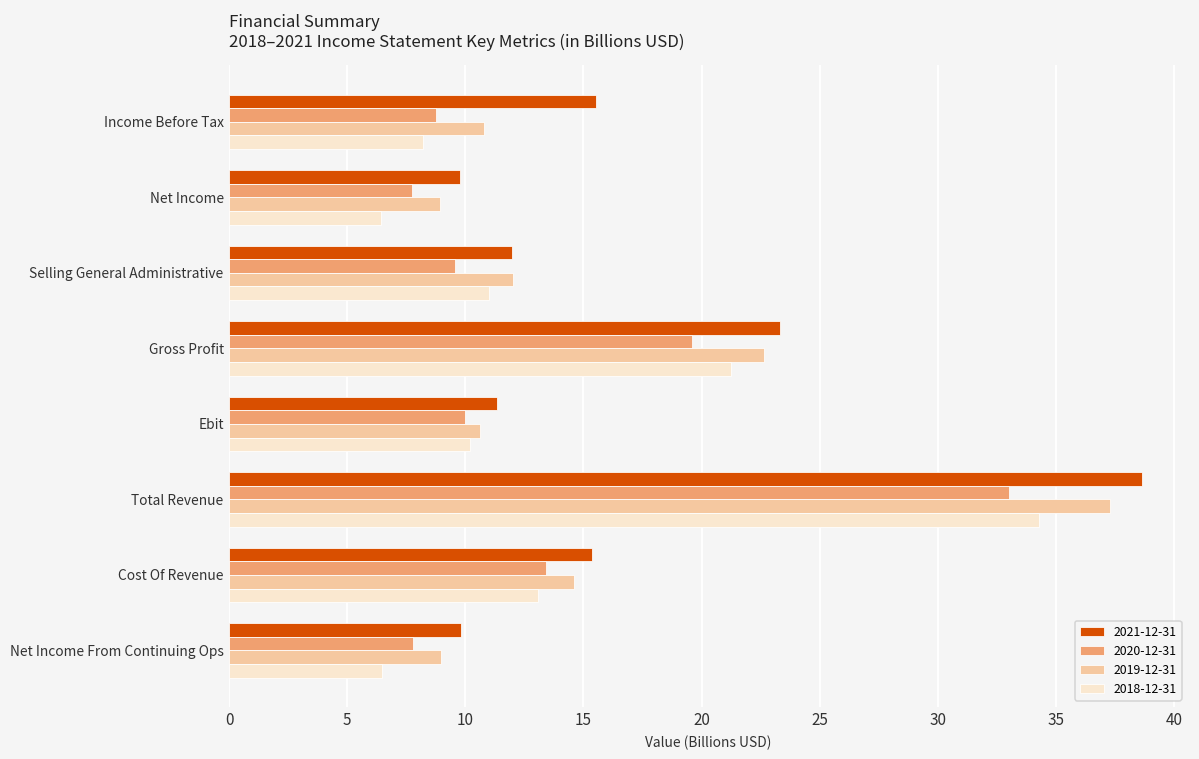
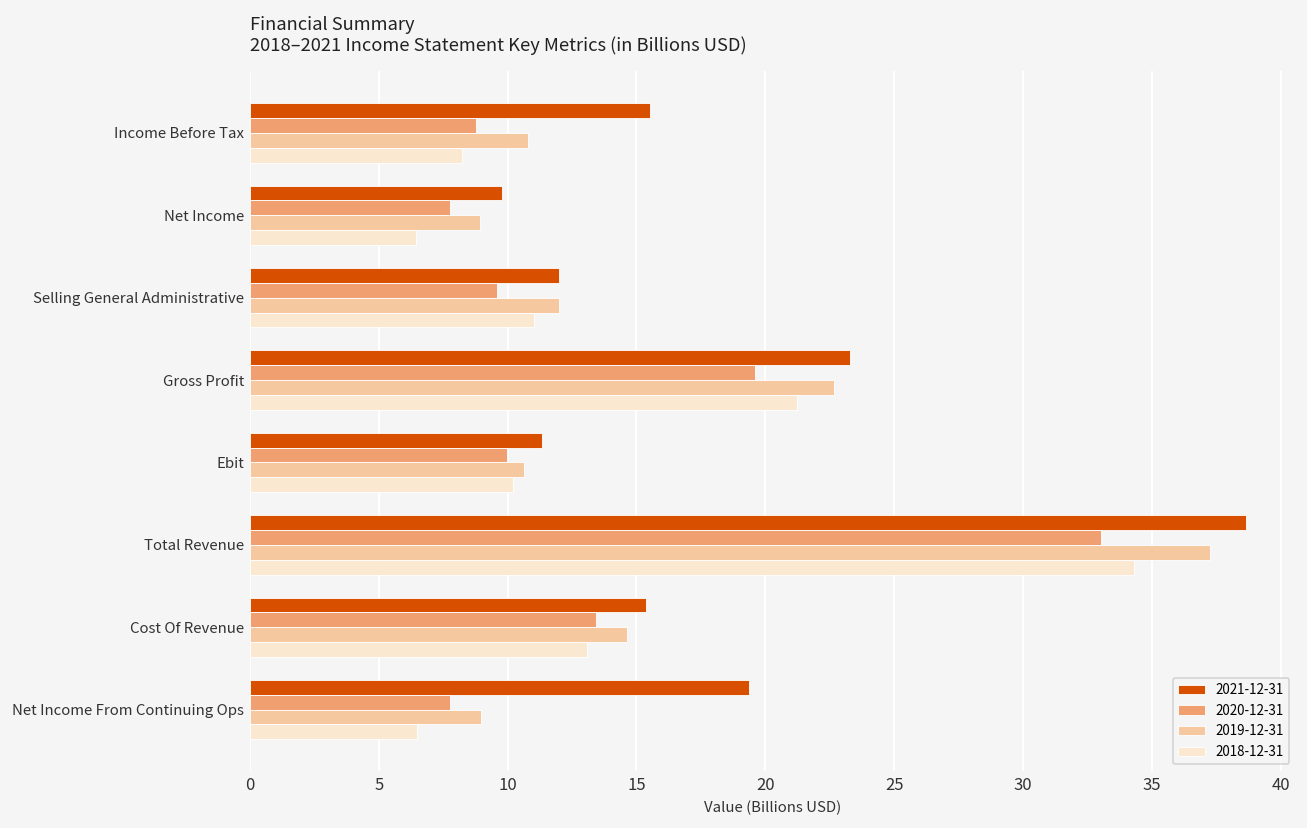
2021-12-31, Net Income From Continuing Ops: 9.8 -> 19.4
